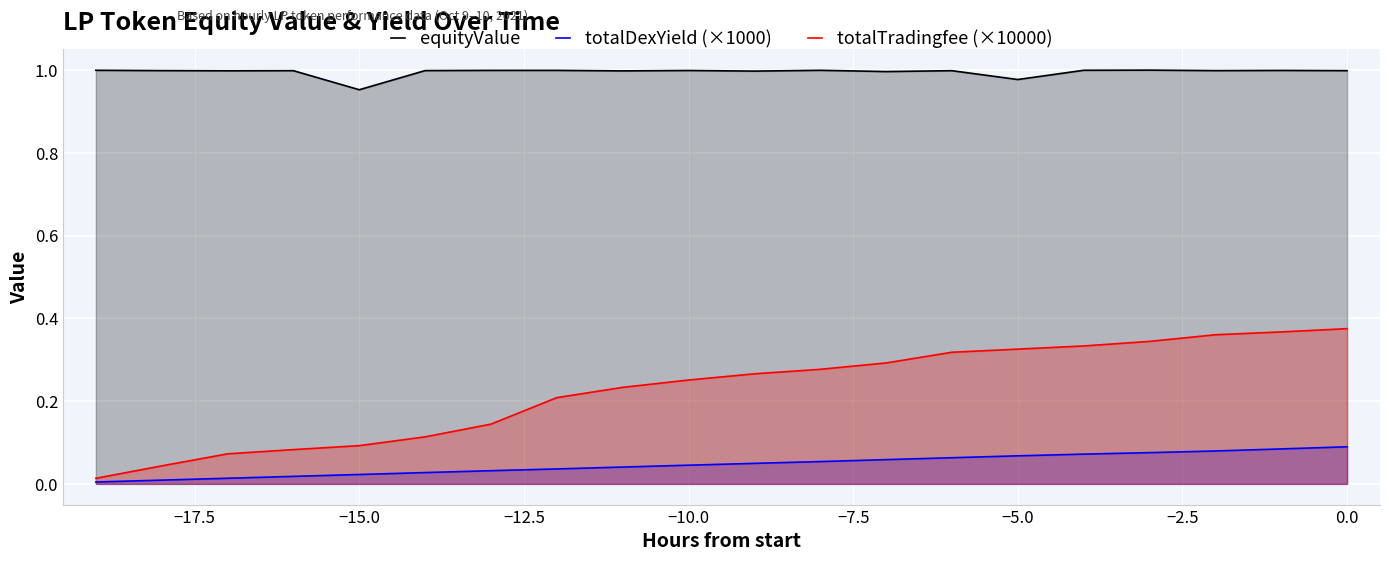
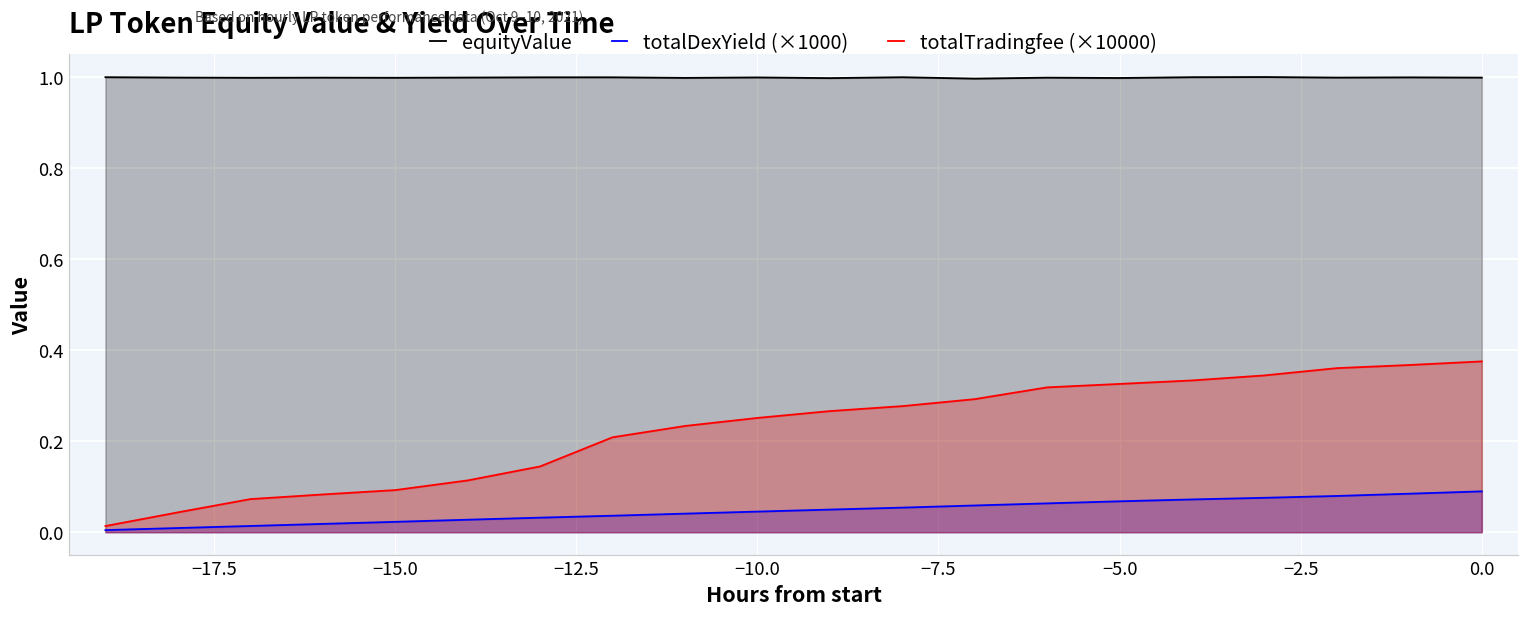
equityValue, −15.0: 0.95 -> 1.00
equityValue, −5.0: 0.98 -> 1.00
